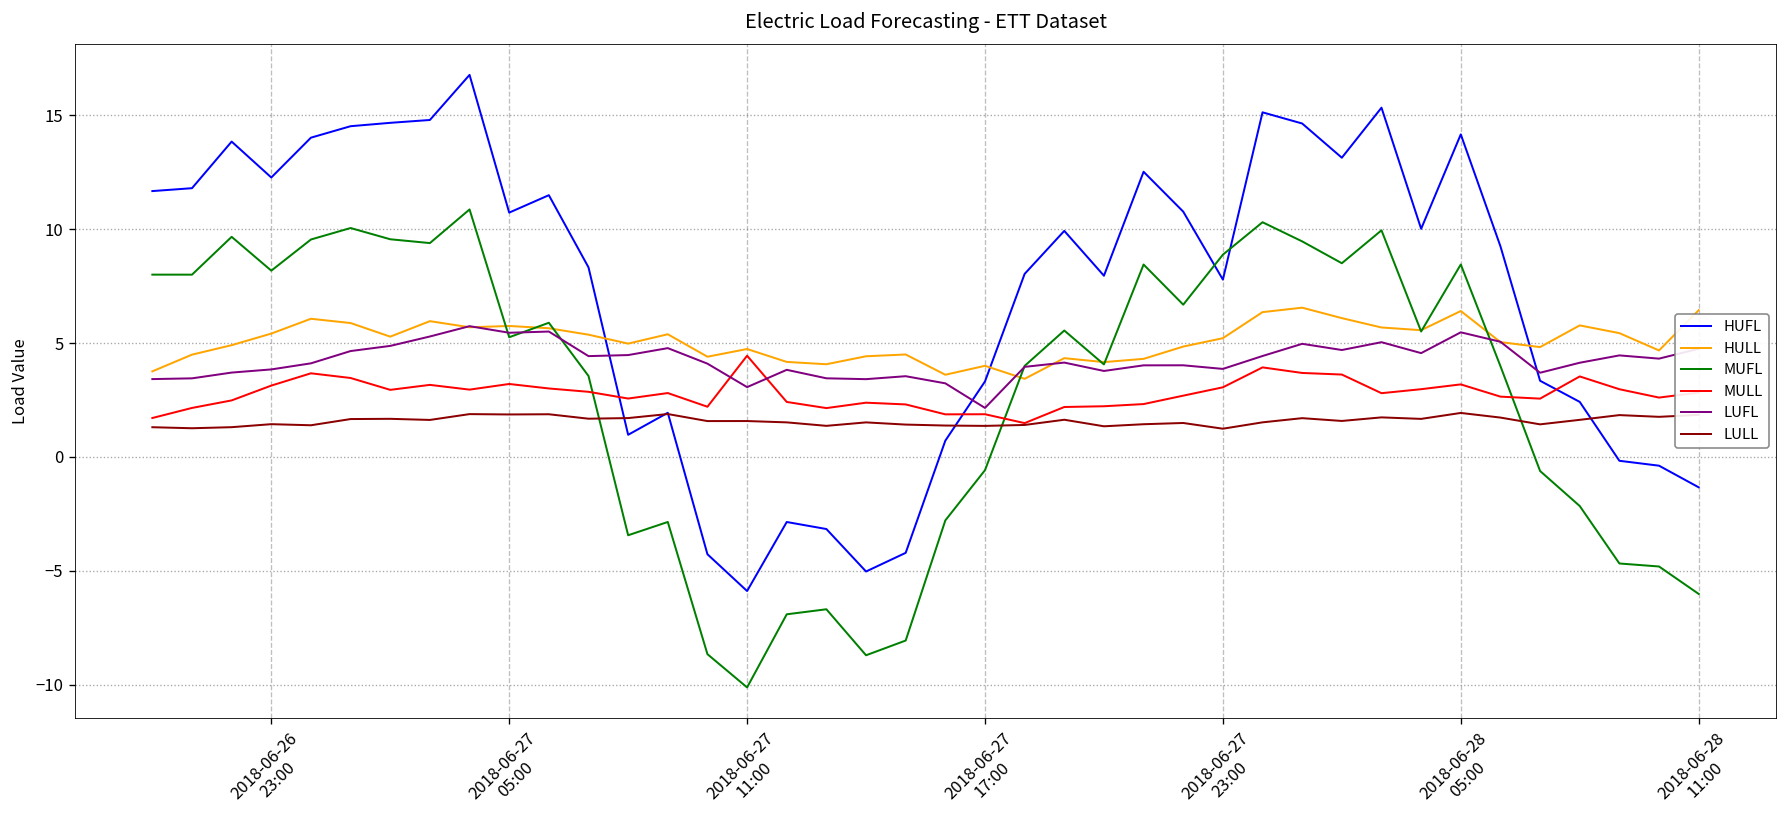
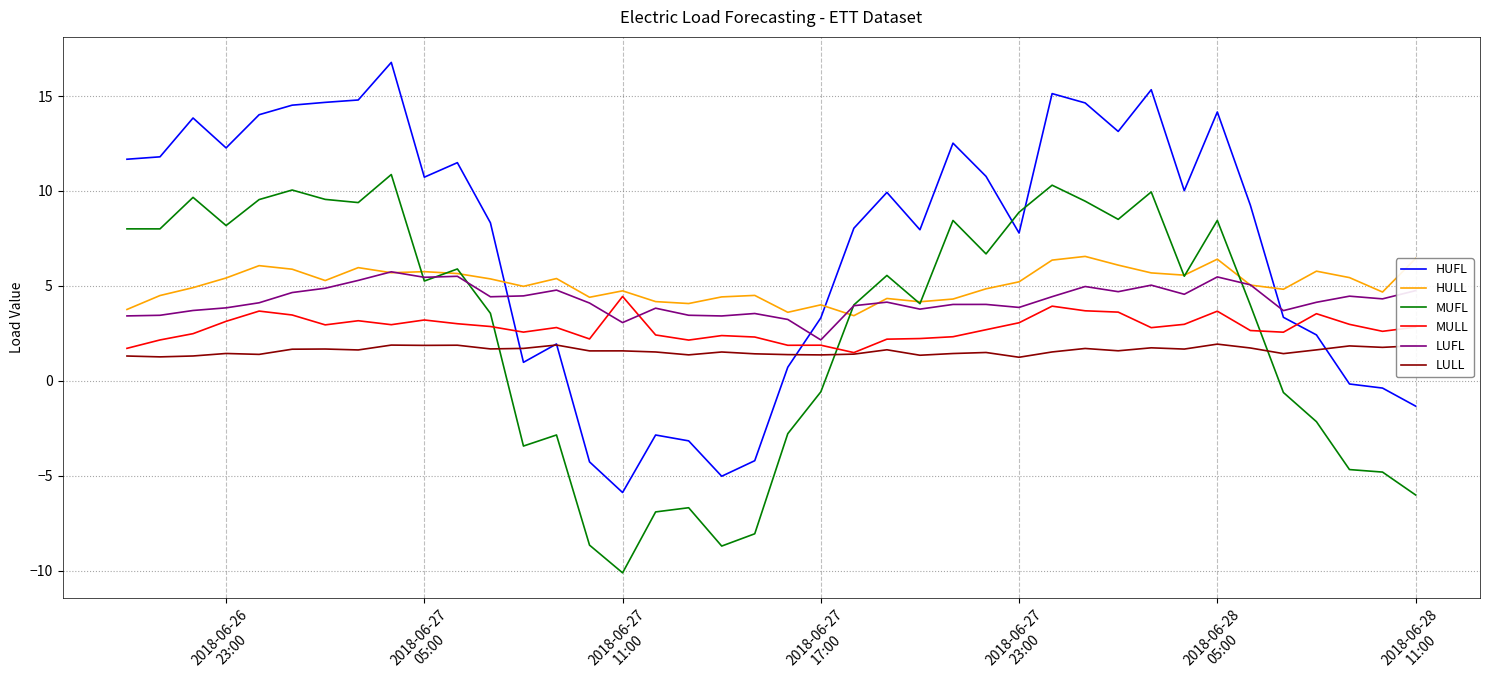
MULL, 2018-06-28 05:00: 3.2 -> 3.7
